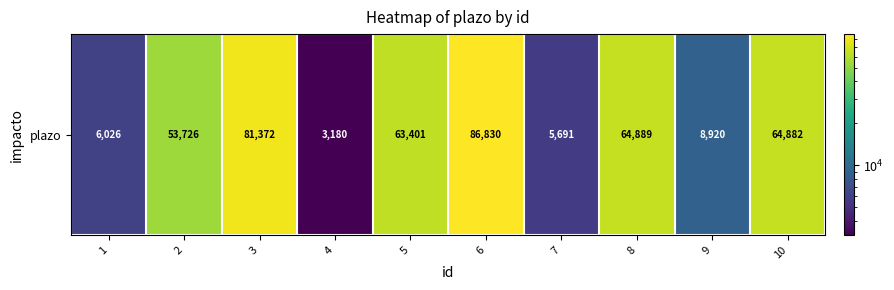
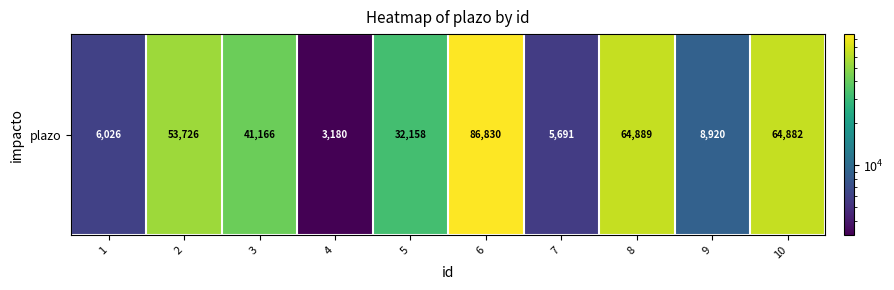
plazo, 3: 81,372 -> 41,166
plazo, 5: 63,401 -> 32,158
